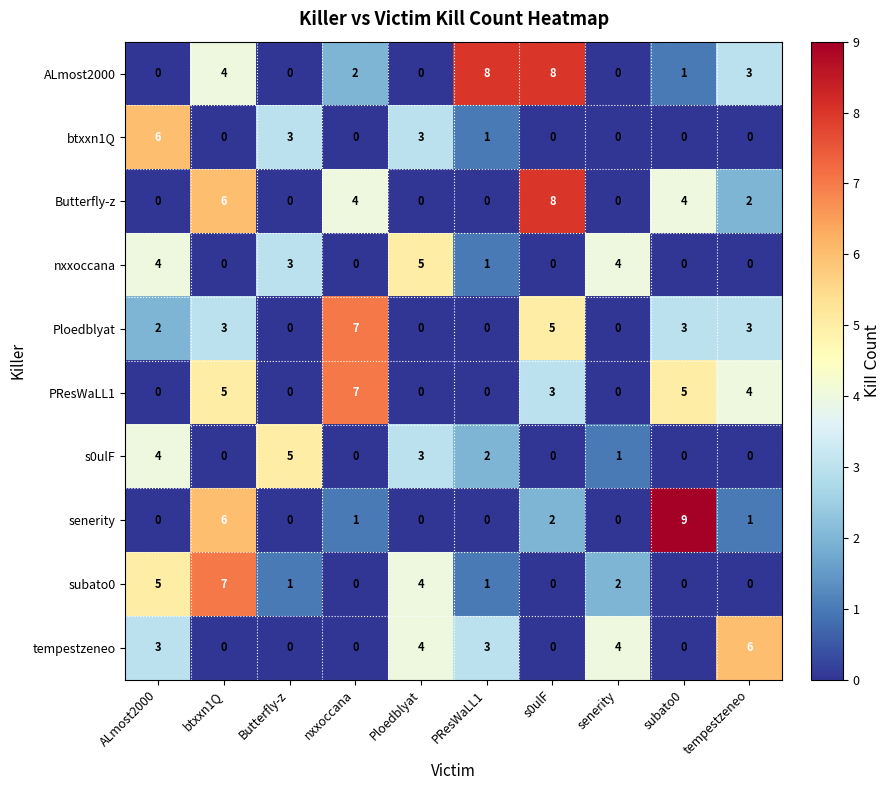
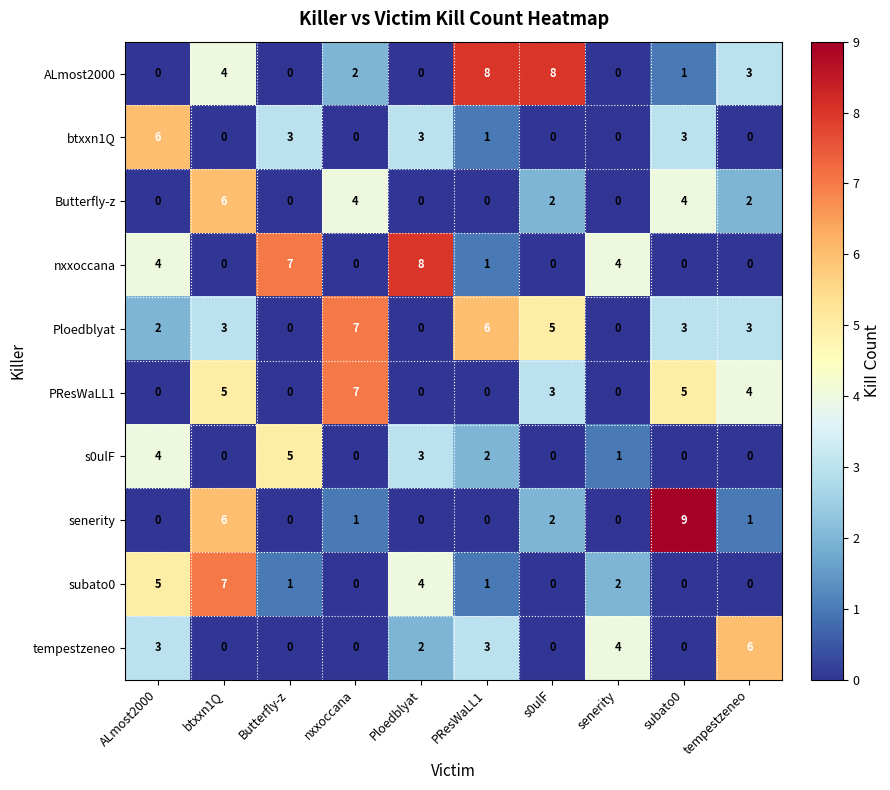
btxxn1Q, subato0: 0 -> 3
Butterfly-z, s0ulF: 8 -> 2
nxxoccana, Butterfly-z: 3 -> 7
nxxoccana, Ploedblyat: 5 -> 8
Ploedblyat, PResWaLL1: 0 -> 6
tempestzeneo, Ploedblyat: 4 -> 2
